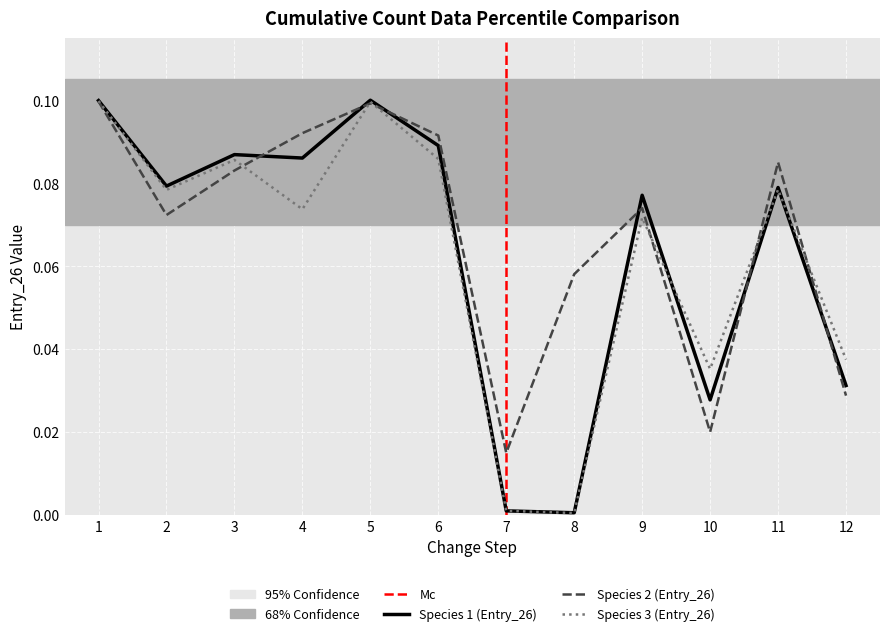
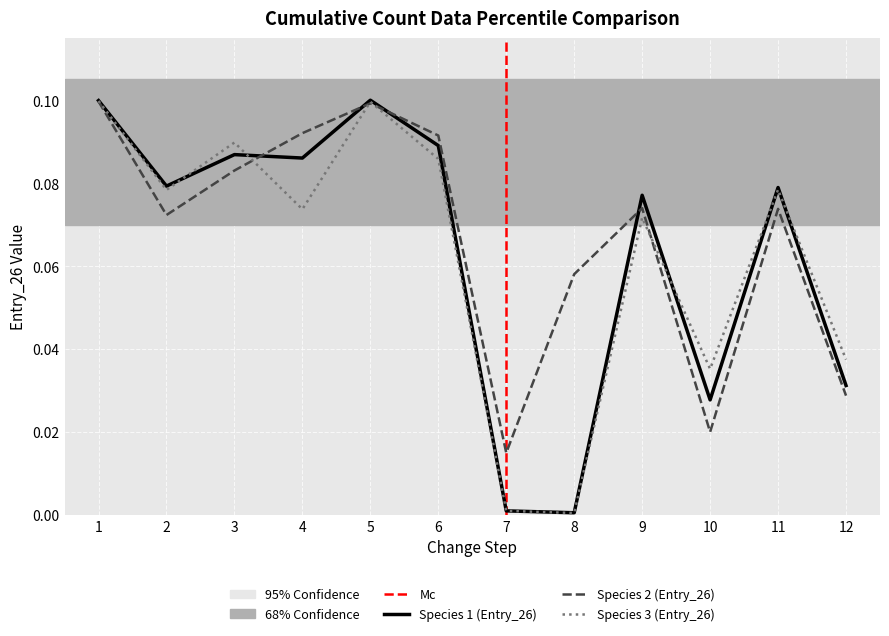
Species 3 (Entry_26), 3: 0.086 -> 0.090
Species 2 (Entry_26), 11: 0.085 -> 0.074
